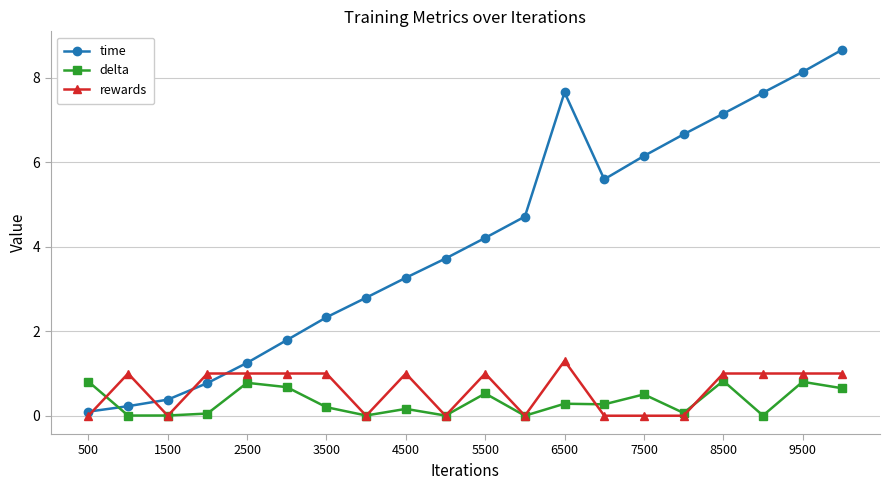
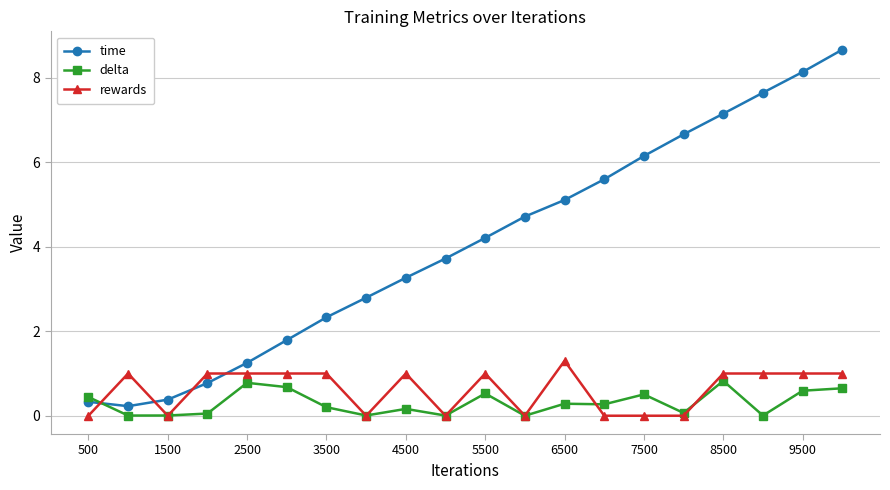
time, 500: 0.1 -> 0.3
delta, 500: 0.8 -> 0.4
time, 6500: 7.7 -> 5.1
delta, 9500: 0.8 -> 0.6
